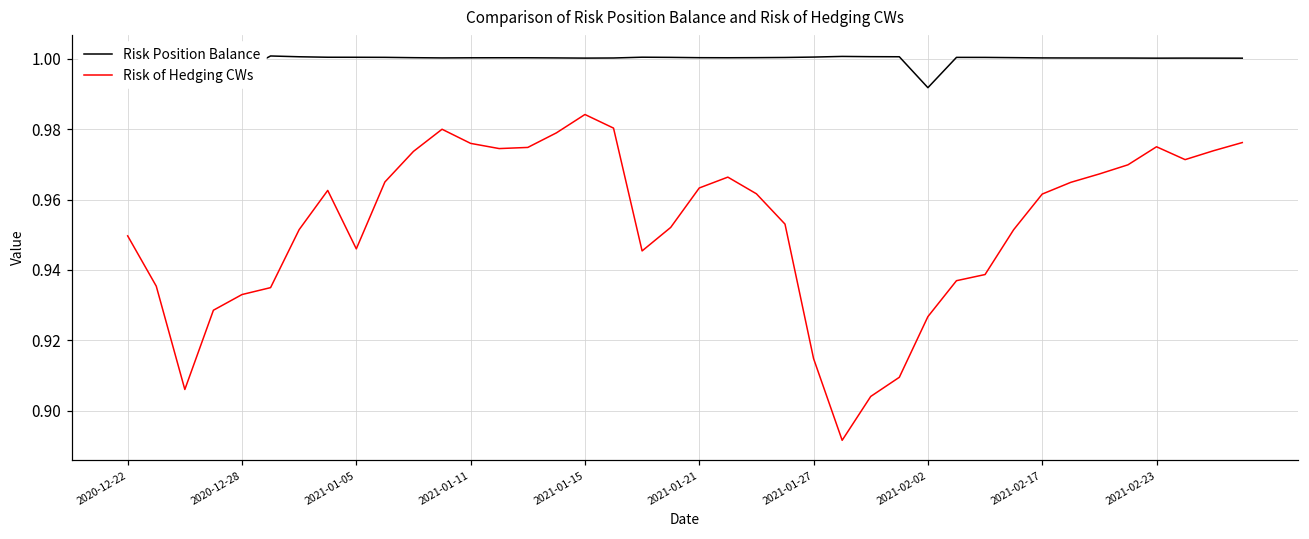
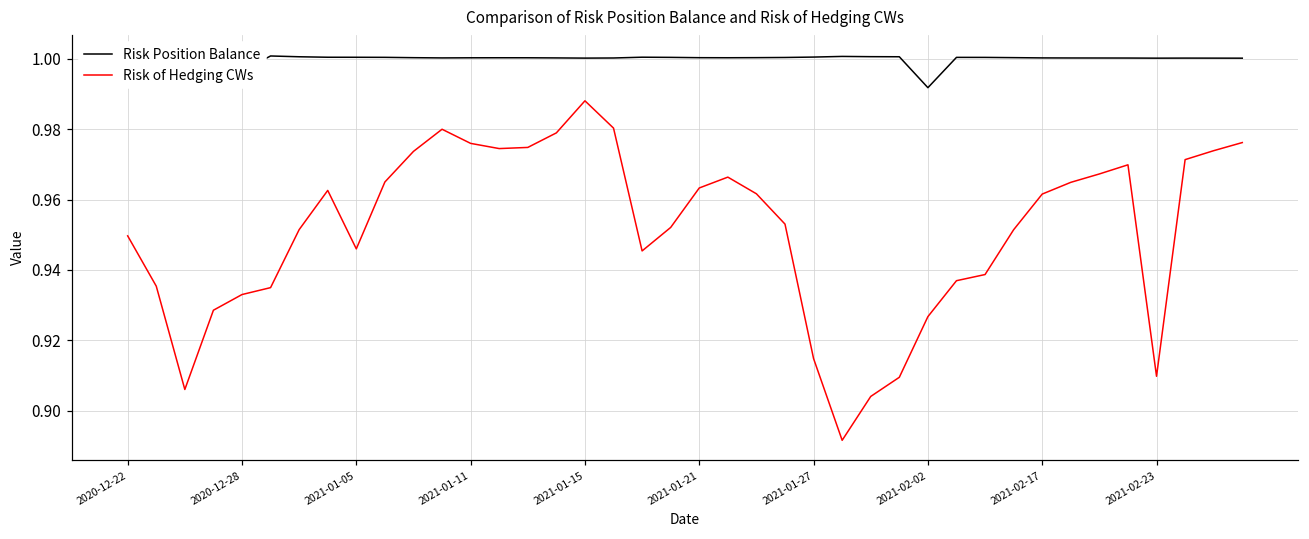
Risk of Hedging CWs, 2021-01-15: 0.984 -> 0.988
Risk of Hedging CWs, 2021-02-23: 0.975 -> 0.910
